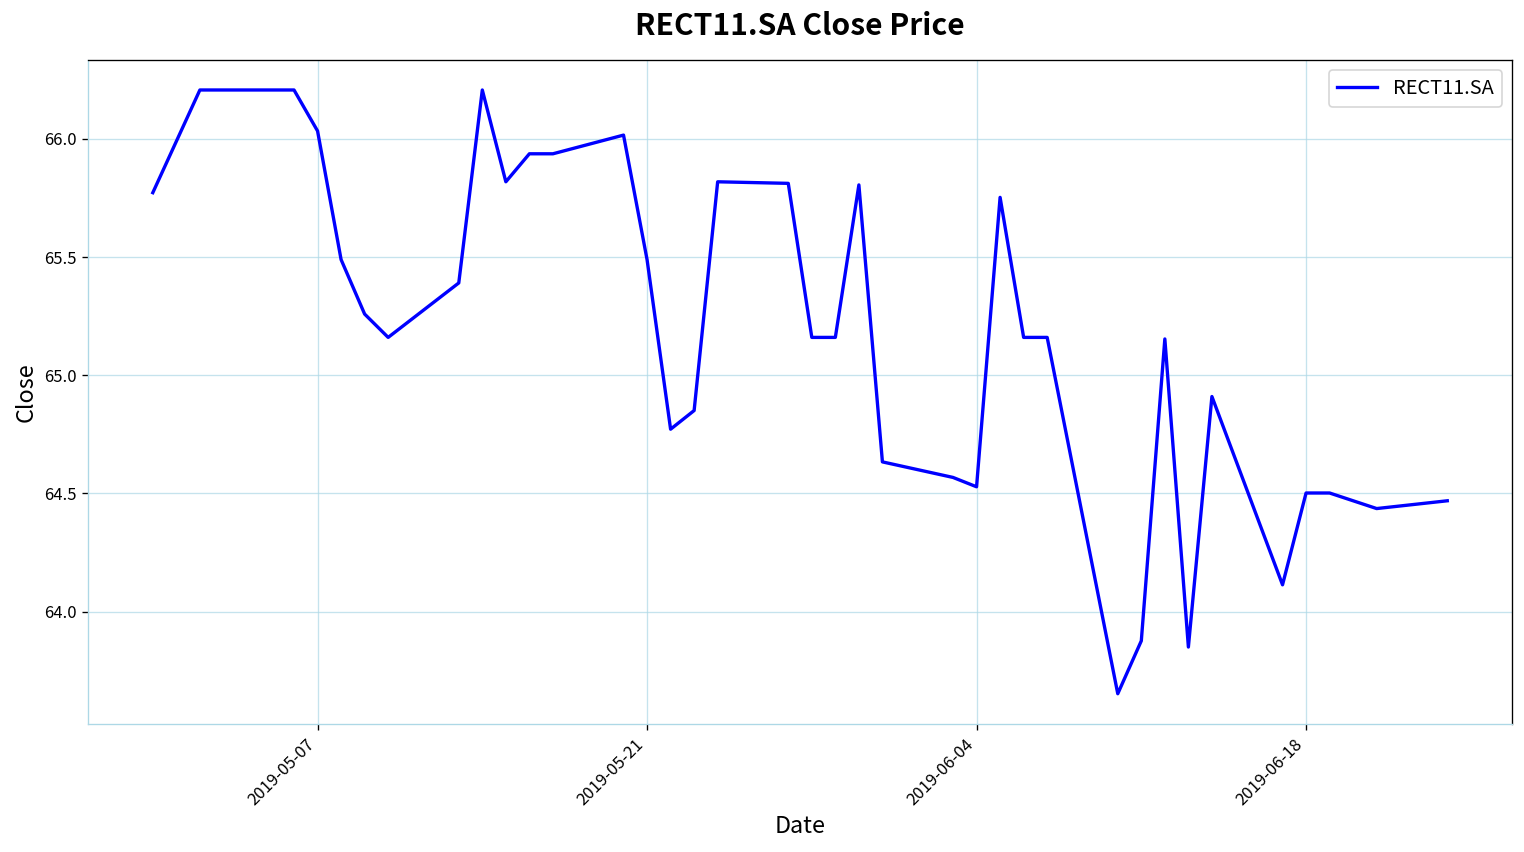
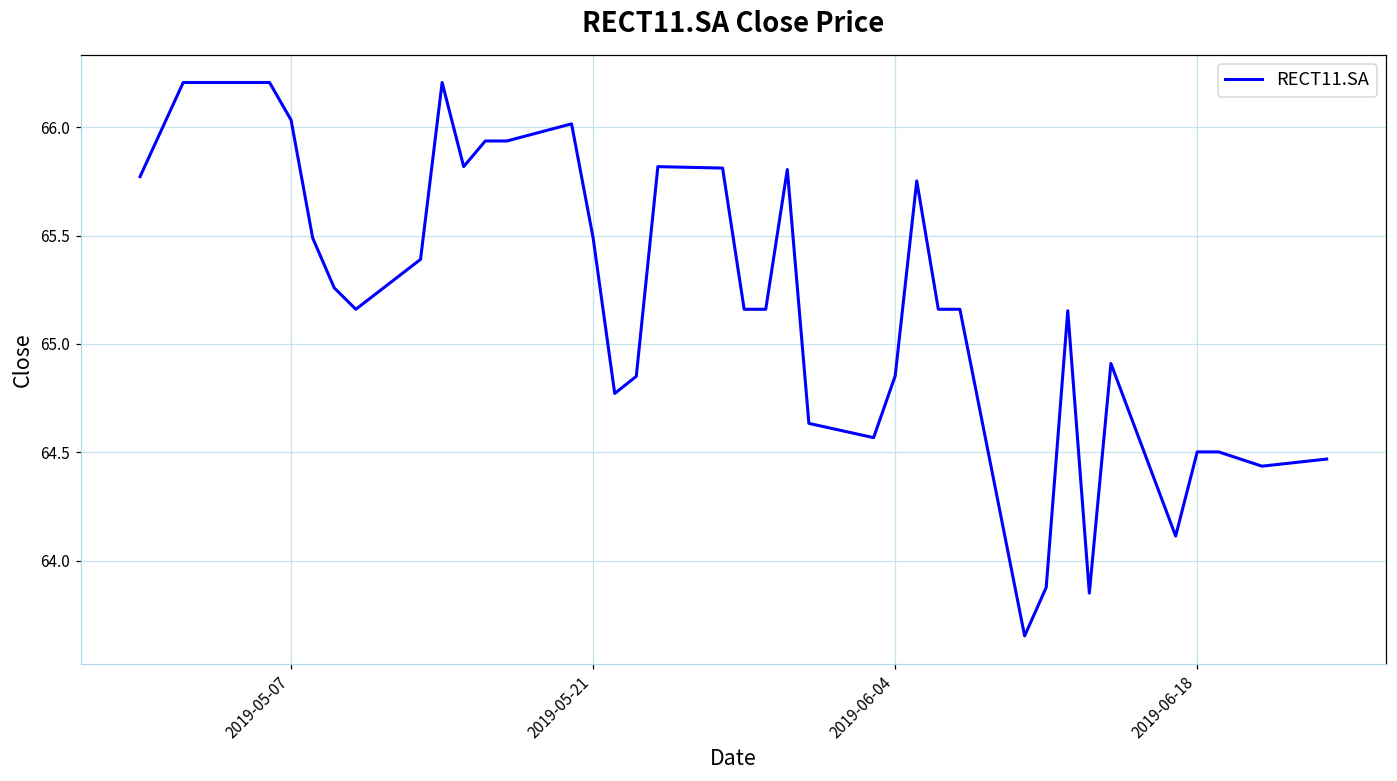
2019-06-04: 64.53 -> 64.85
